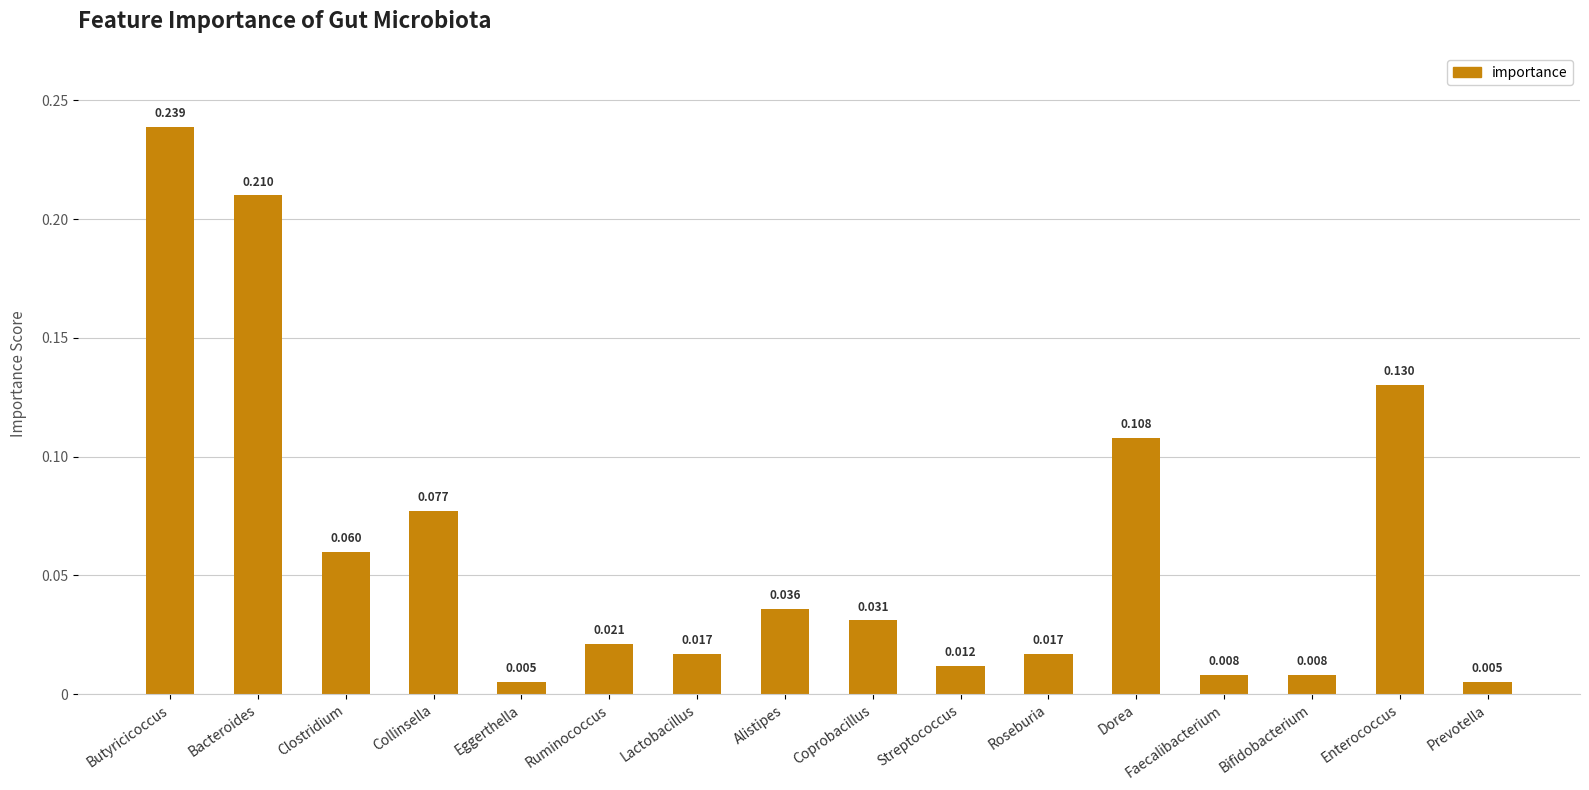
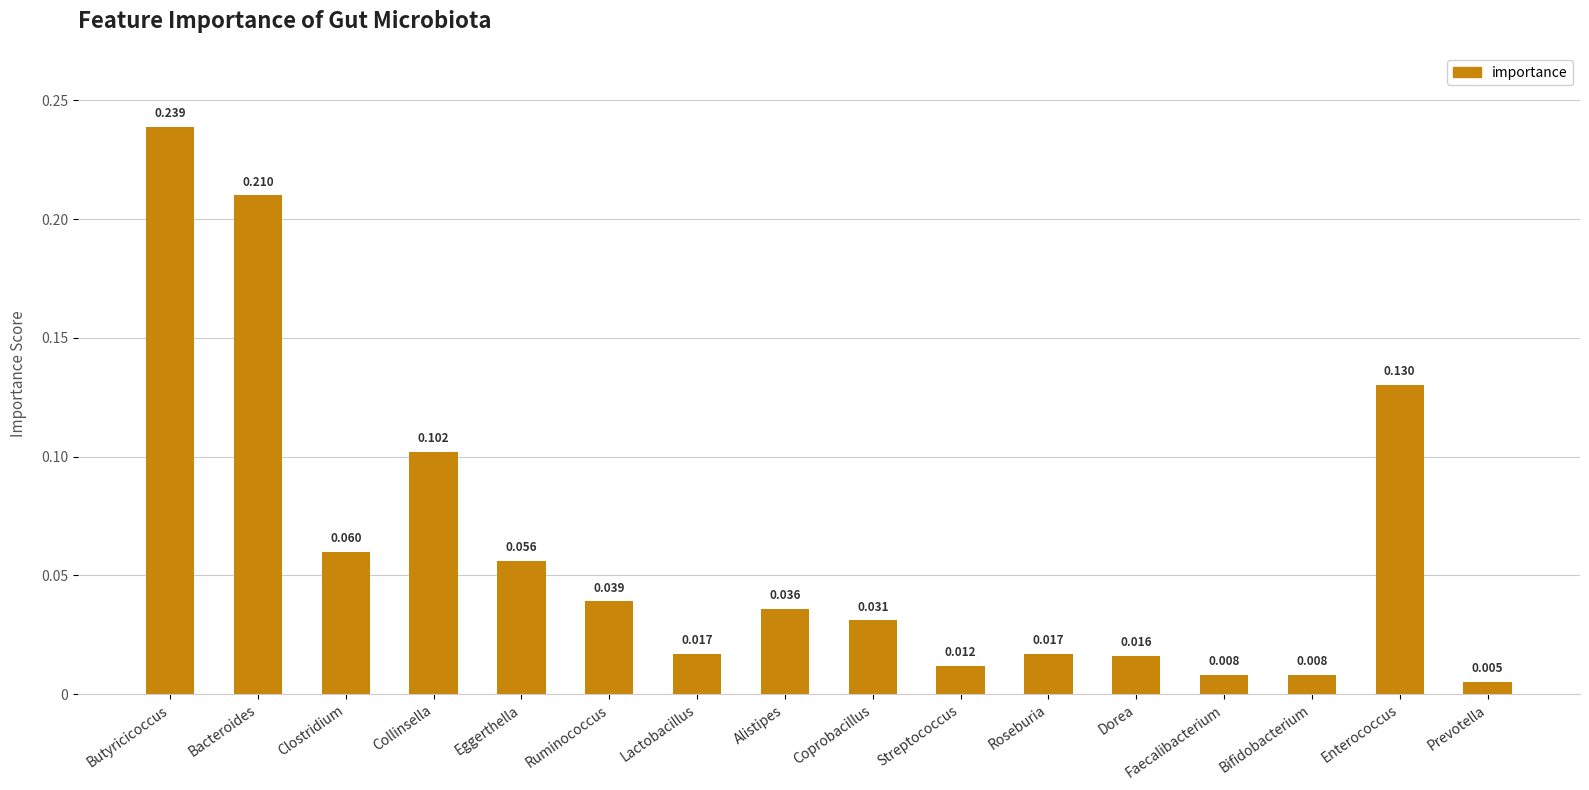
Collinsella: 0.077 -> 0.102
Eggerthella: 0.005 -> 0.056
Ruminococcus: 0.021 -> 0.039
Dorea: 0.108 -> 0.016
